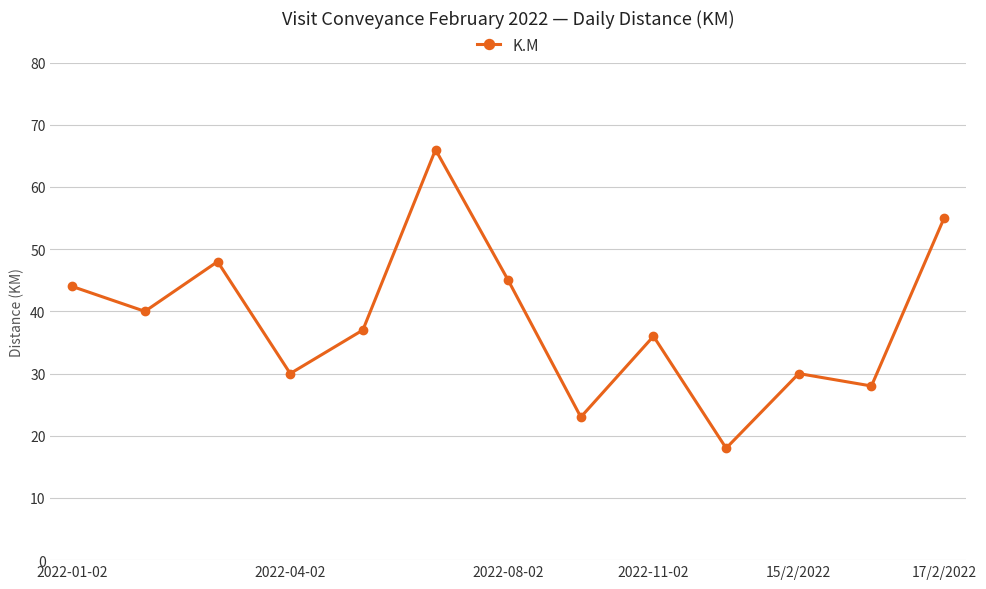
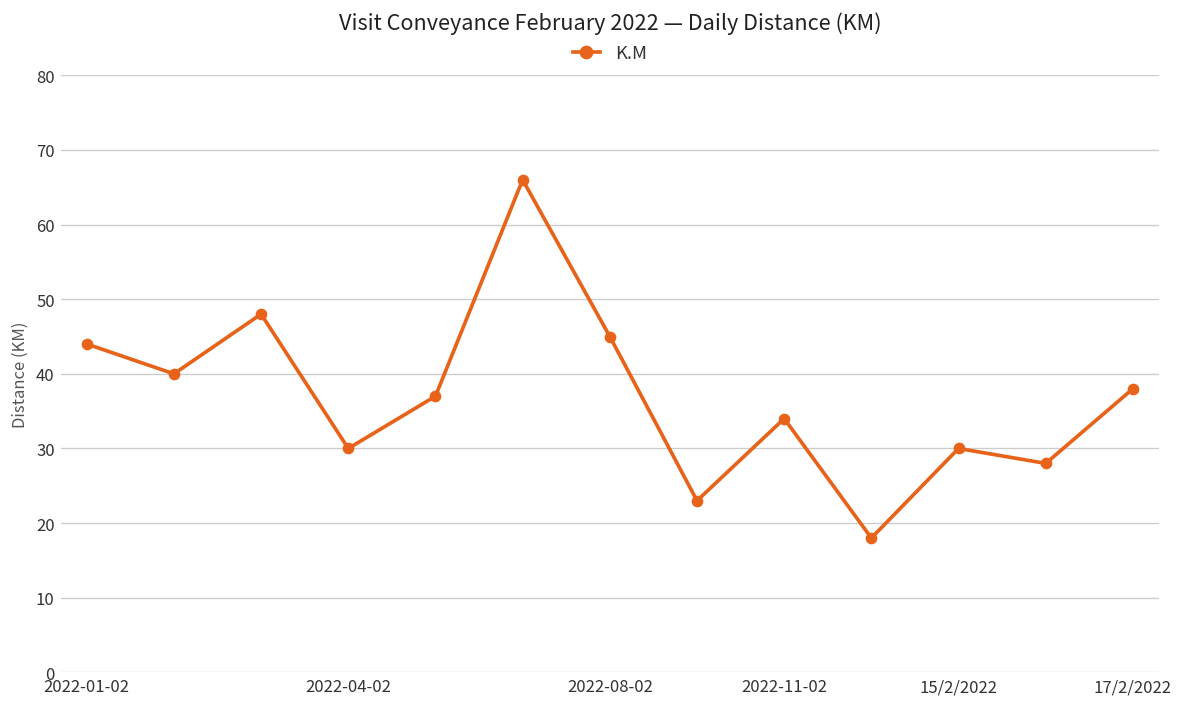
2022-11-02: 36 -> 34
17/2/2022: 55 -> 38
